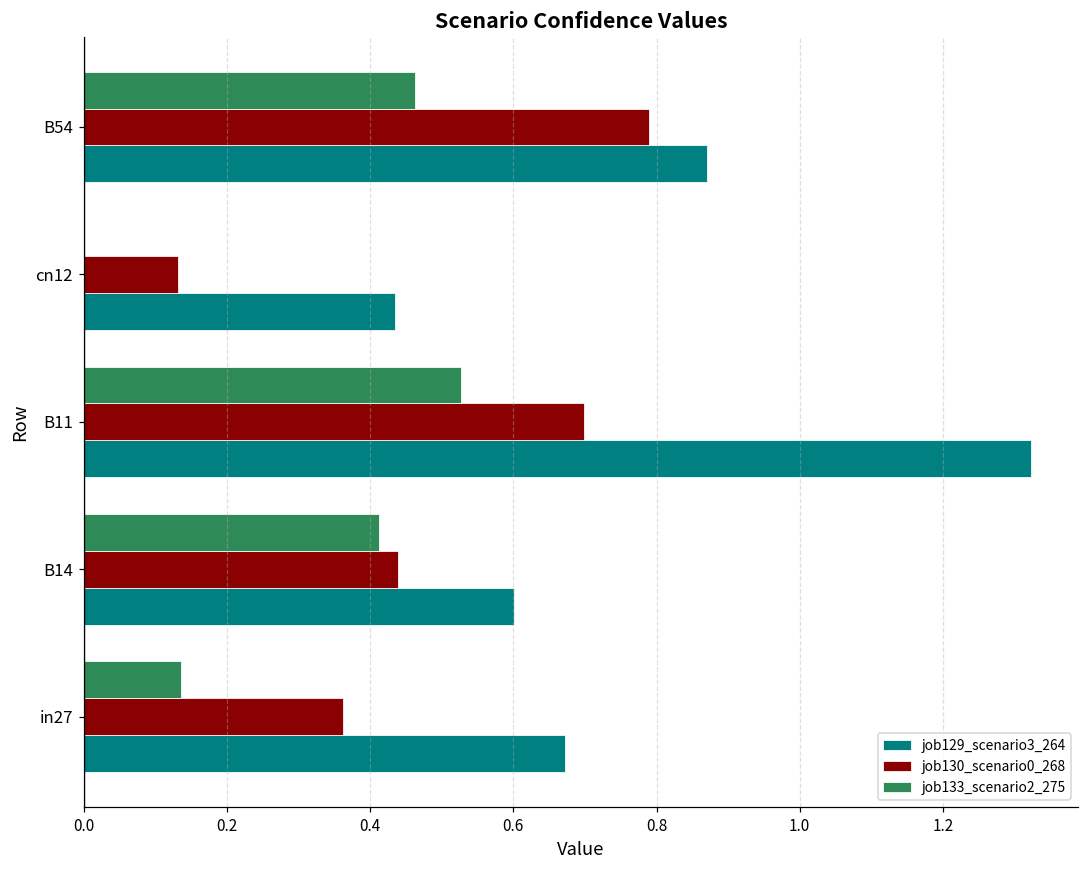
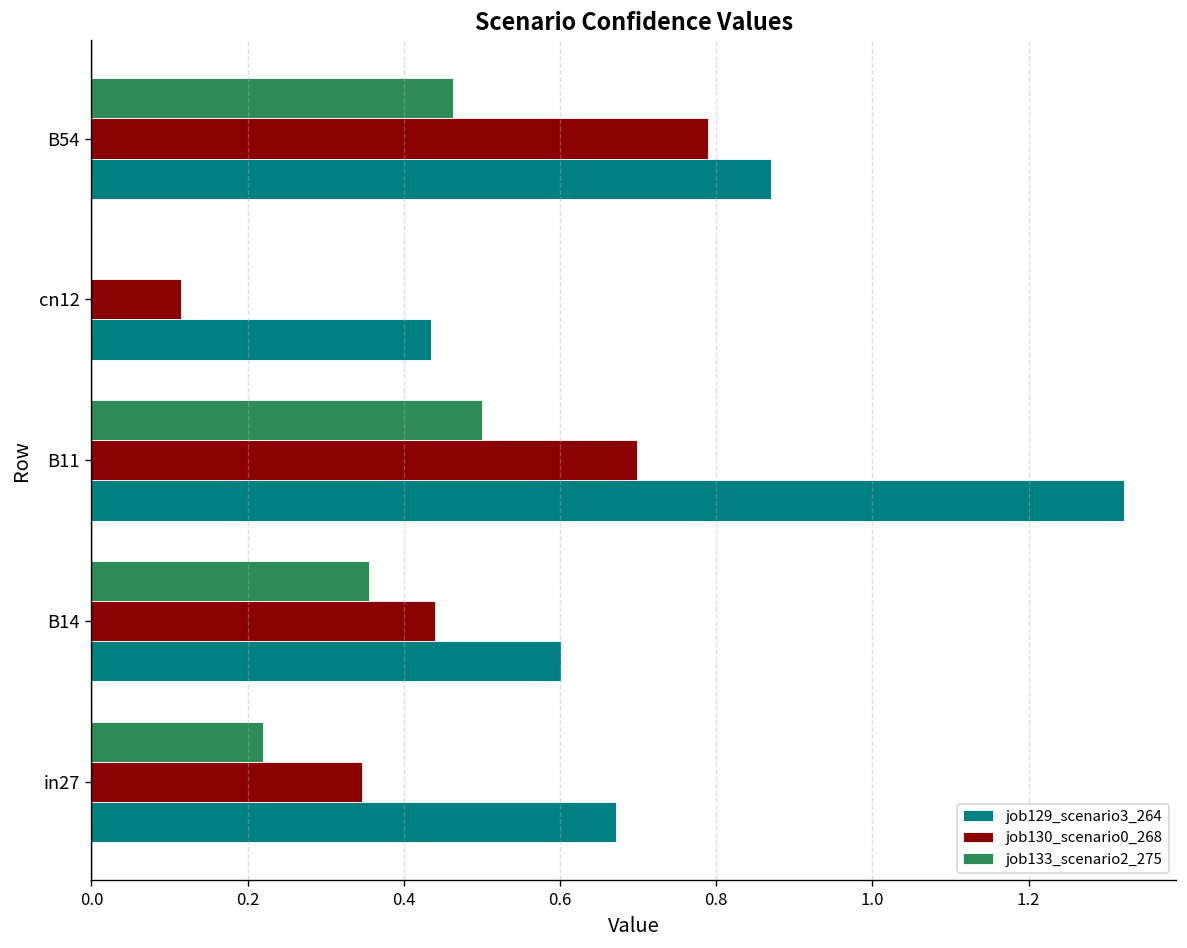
job130_scenario0_268, cn12: 0.13 -> 0.11
job133_scenario2_275, B11: 0.53 -> 0.50
job133_scenario2_275, B14: 0.41 -> 0.36
job133_scenario2_275, in27: 0.14 -> 0.22
job130_scenario0_268, in27: 0.36 -> 0.35
